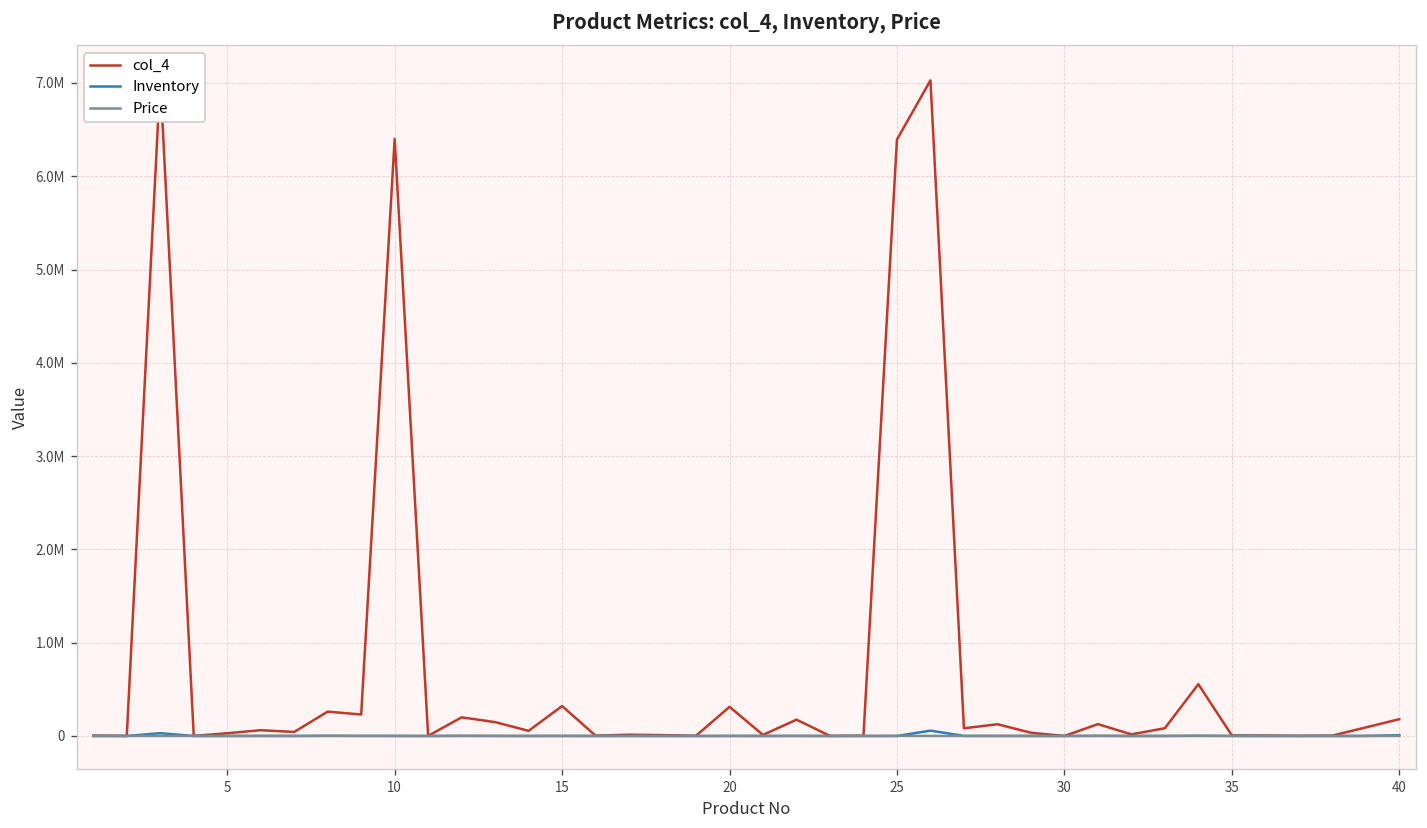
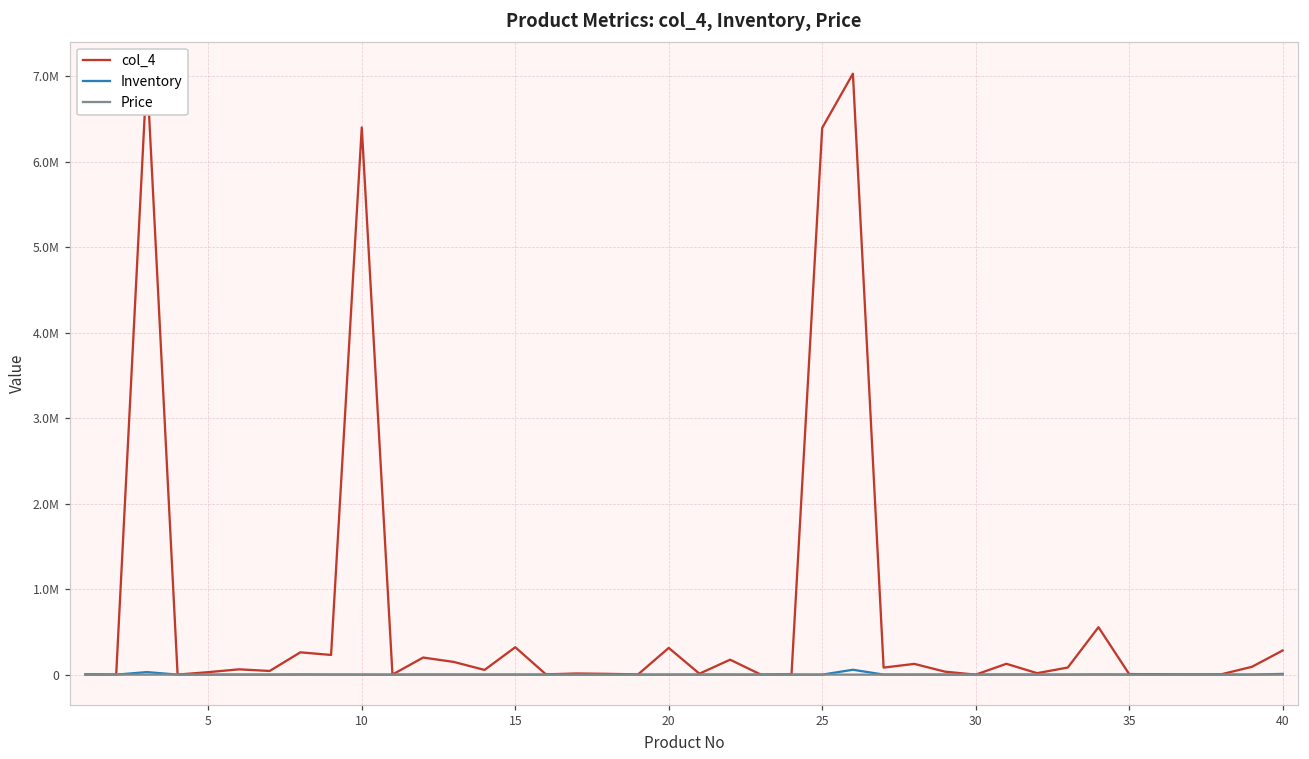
col_4, 40: 200000 -> 300000
